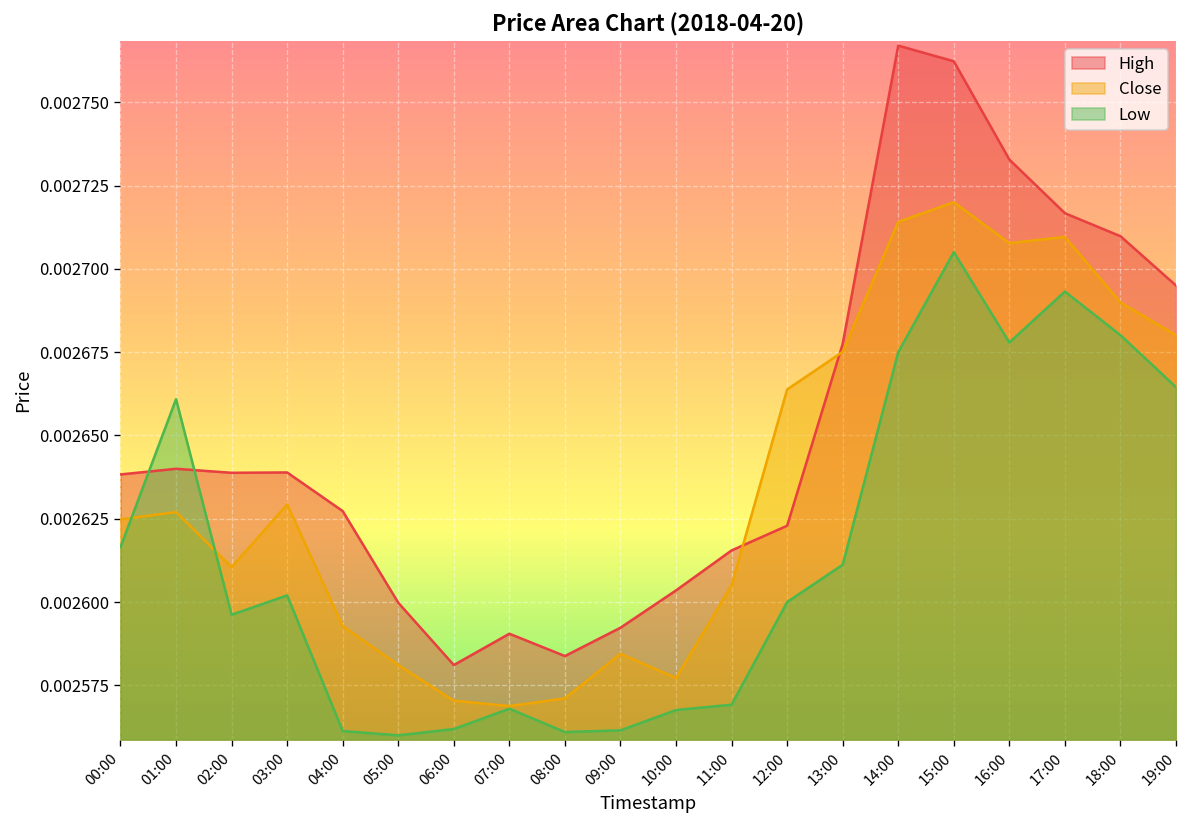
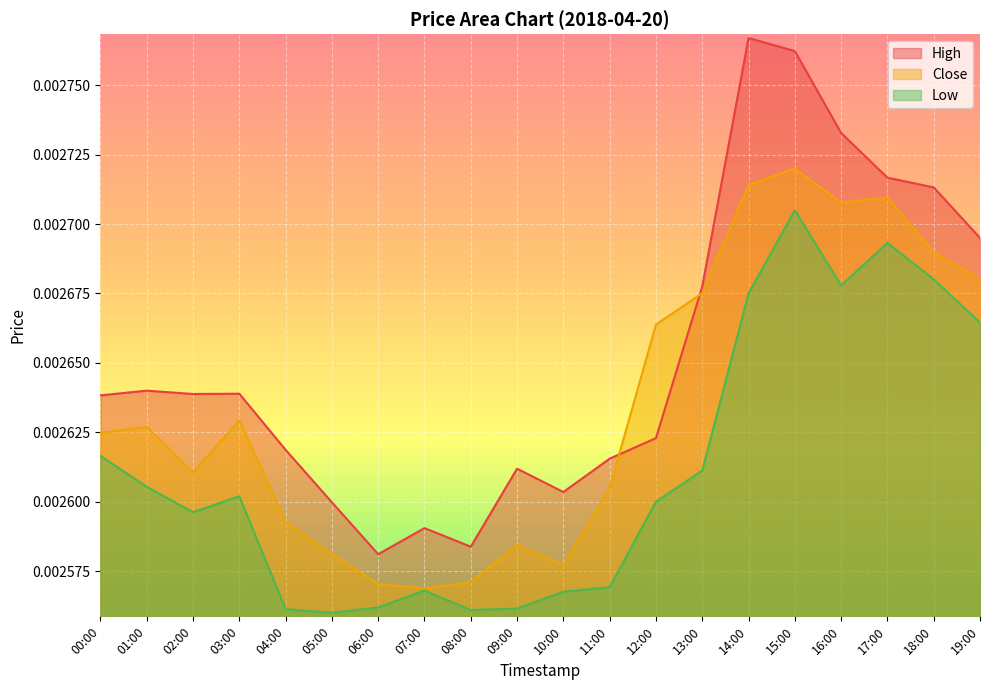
Low, 01:00: 0.002661 -> 0.002605
High, 04:00: 0.002627 -> 0.002619
High, 09:00: 0.002592 -> 0.002612
High, 18:00: 0.002710 -> 0.002713
